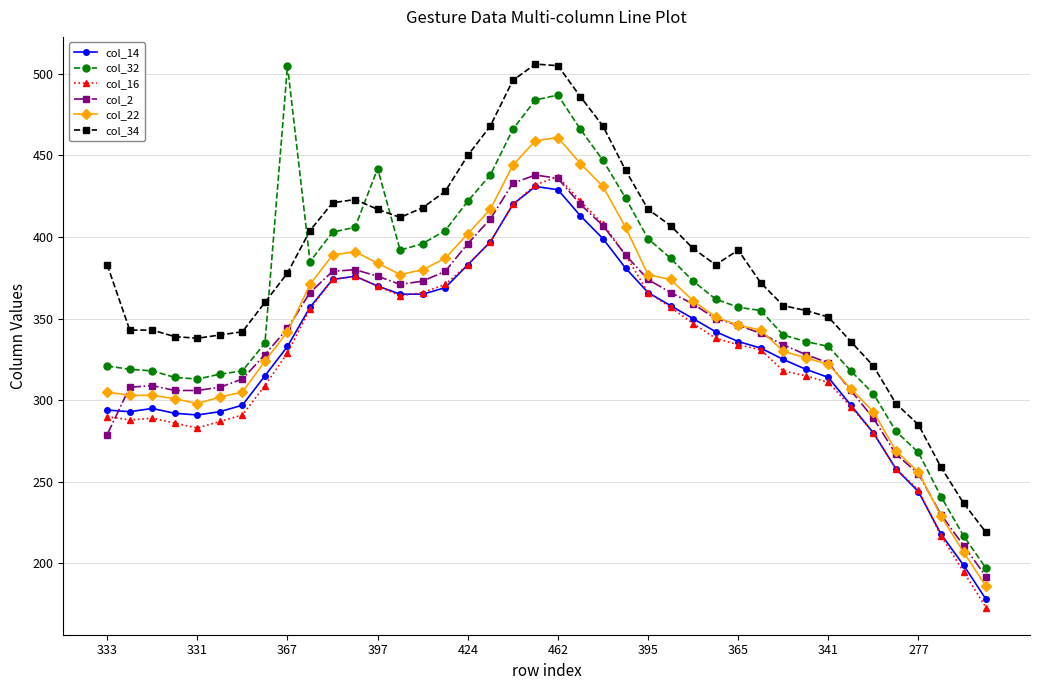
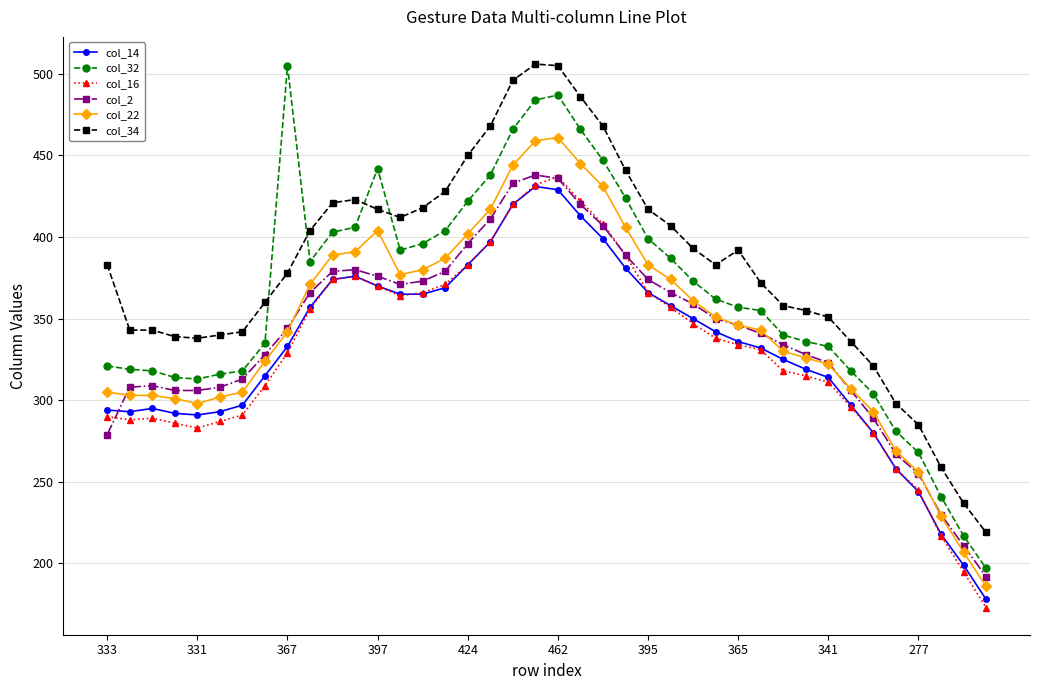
col_22, 397: 384 -> 404
col_22, 395: 377 -> 383
